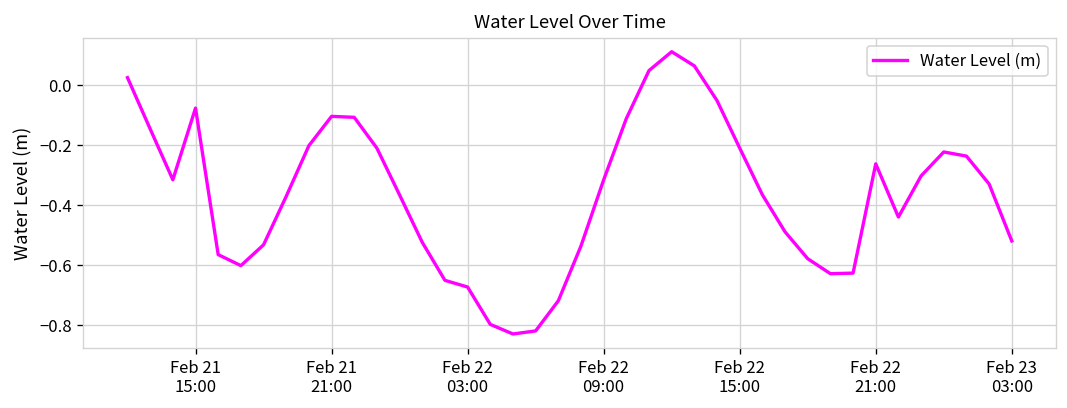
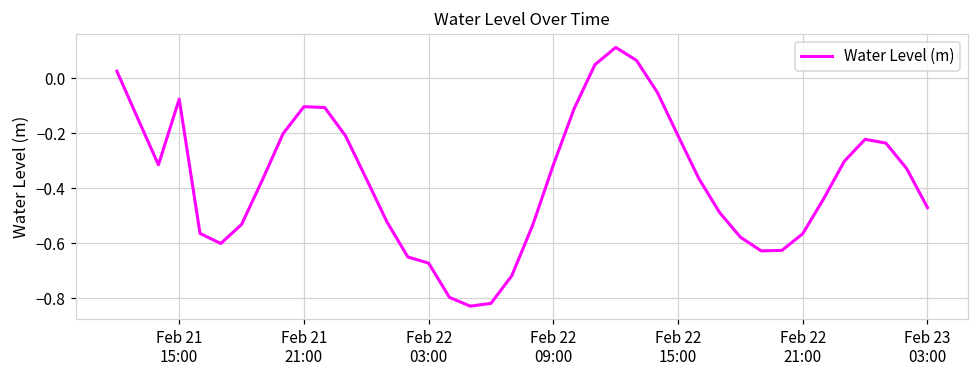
Feb 22 21:00: -0.26 -> -0.57
Feb 23 03:00: -0.52 -> -0.47
